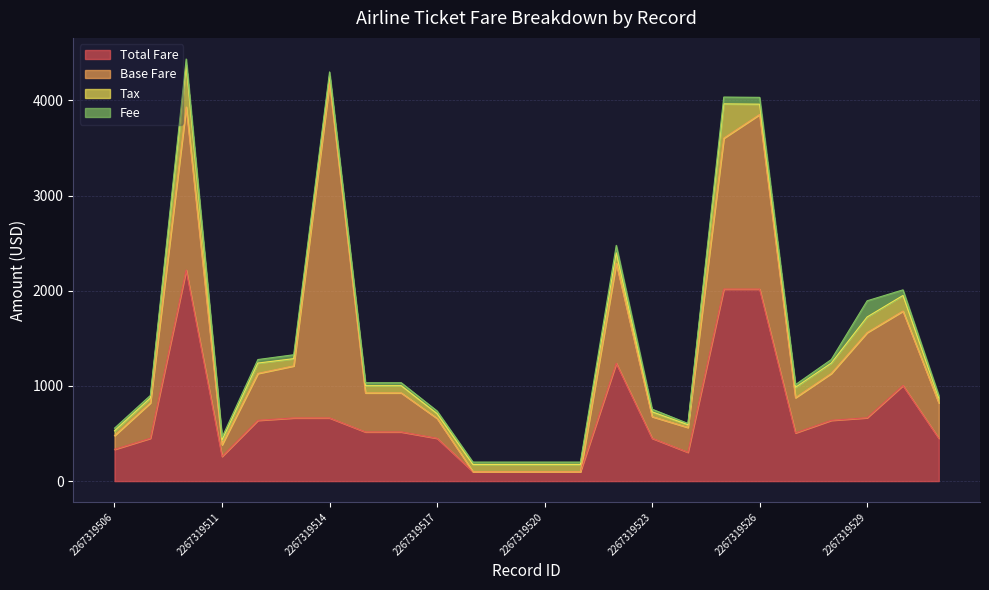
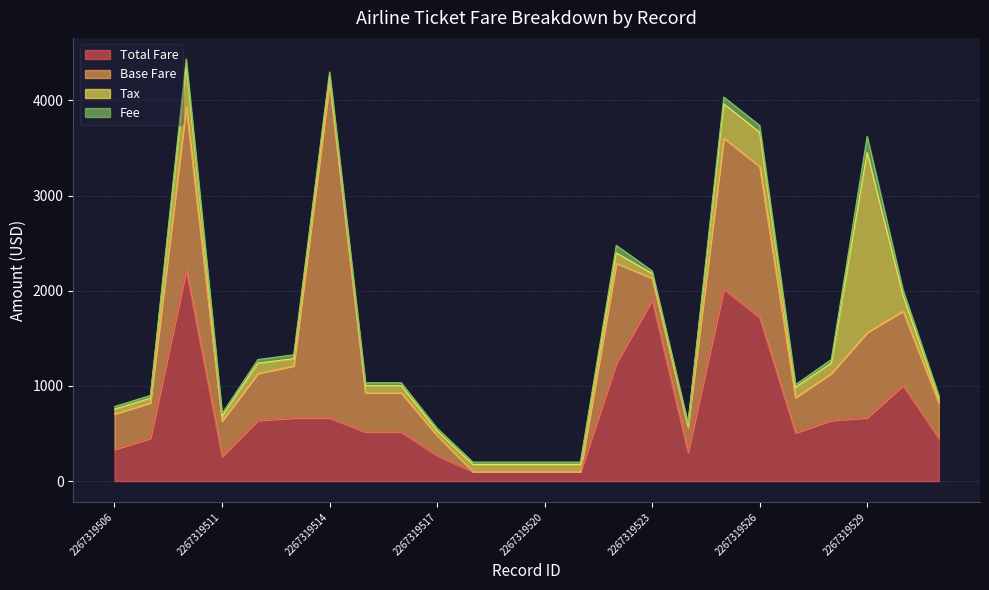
Base Fare, 2267319506: 100 -> 400
Base Fare, 2267319511: 100 -> 400
Total Fare, 2267319517: 500 -> 300
Total Fare, 2267319523: 500 -> 1900
Total Fare, 2267319526: 2000 -> 1700
Base Fare, 2267319526: 1800 -> 1600
Tax, 2267319526: 100 -> 400
Tax, 2267319529: 200 -> 1900
